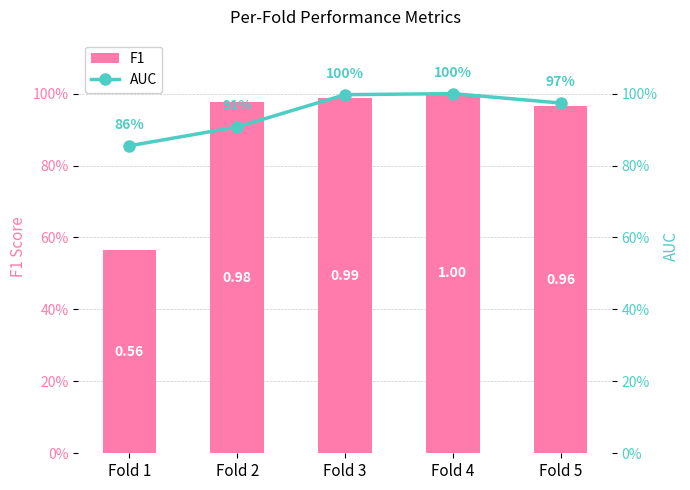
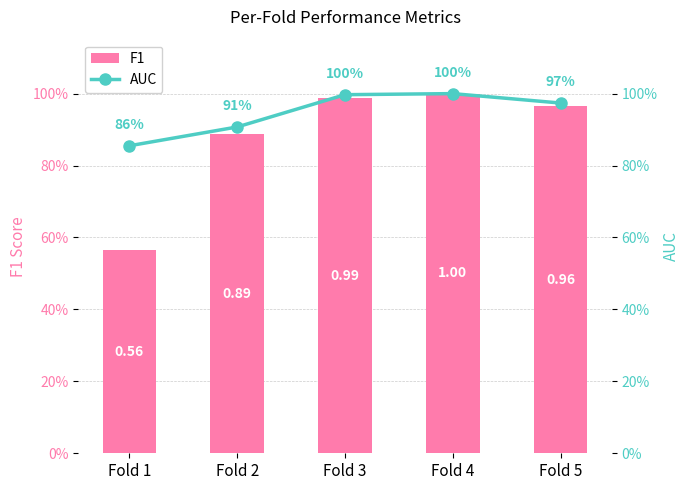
F1, Fold 2: 0.98 -> 0.89
